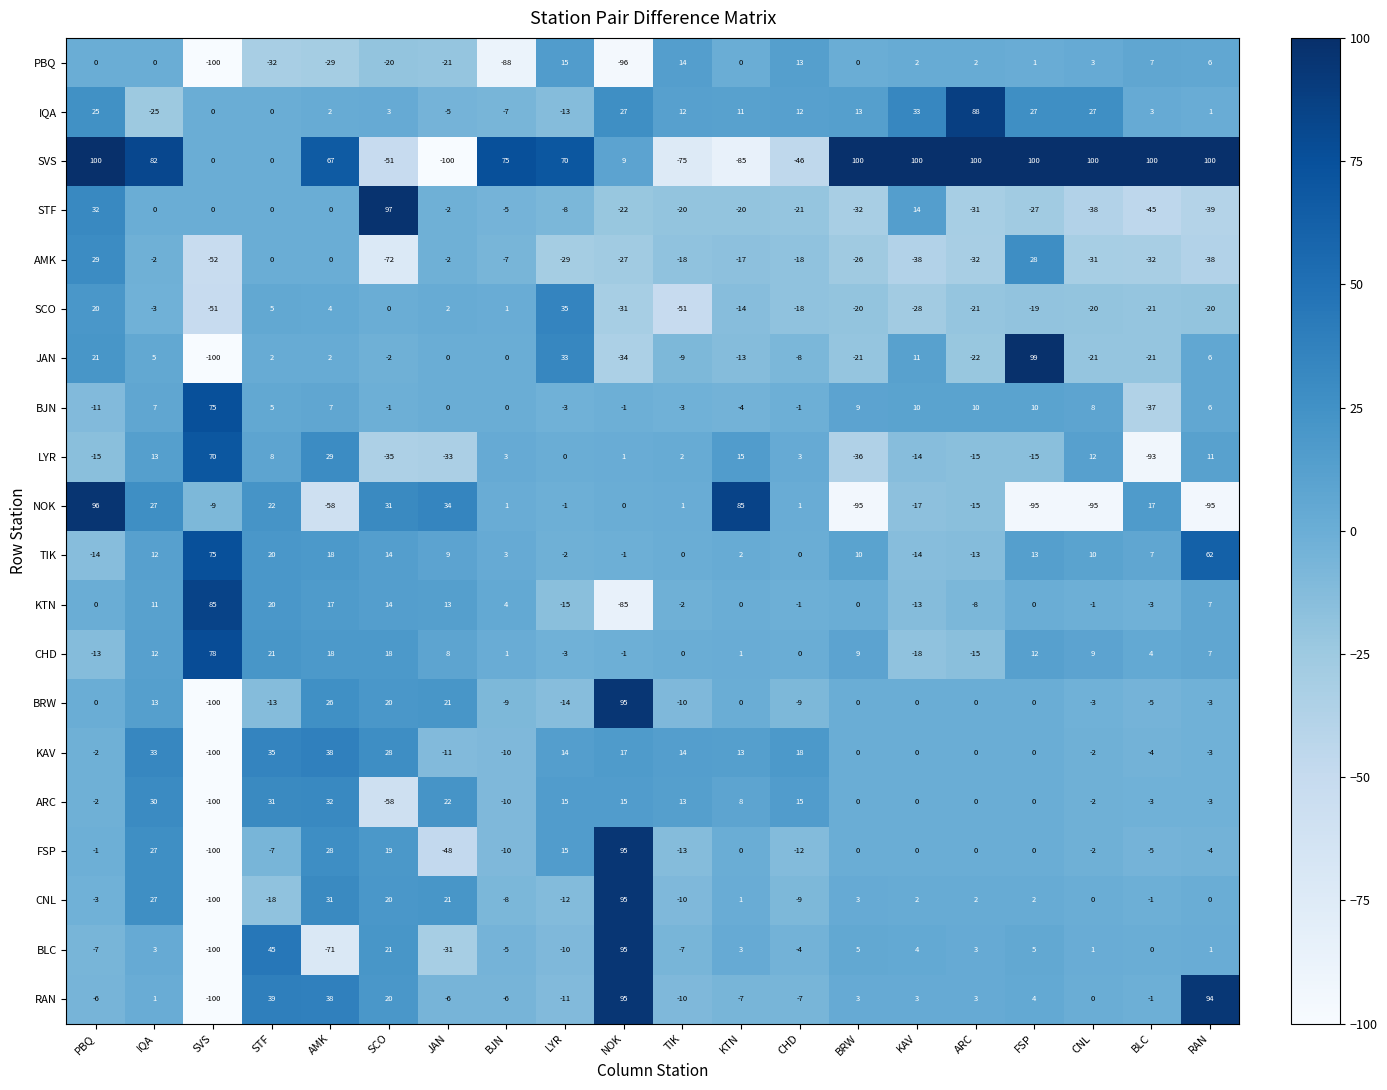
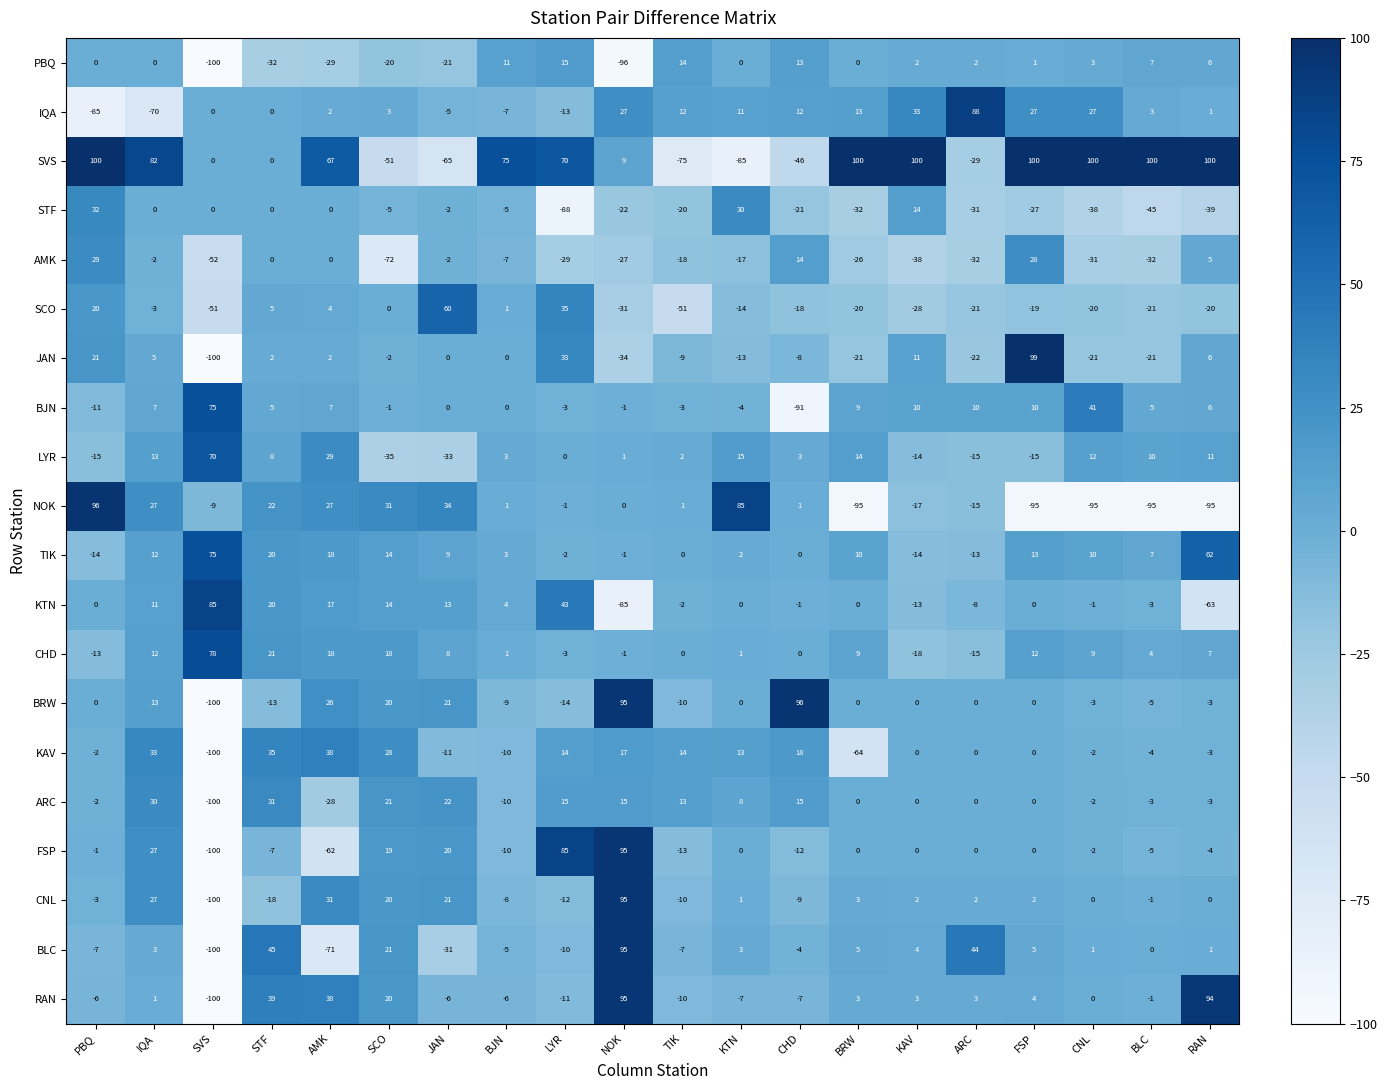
PBQ, BJN: -88 -> 11
IQA, PBQ: 25 -> -85
IQA, IQA: -25 -> -70
SVS, JAN: -100 -> -65
SVS, ARC: 100 -> -29
STF, SCO: 97 -> -5
STF, LYR: -8 -> -88
STF, KTN: -20 -> 30
AMK, CHD: -18 -> 14
AMK, RAN: -38 -> 5
SCO, JAN: 2 -> 60
BJN, CHD: -1 -> -91
BJN, CNL: 8 -> 41
BJN, BLC: -37 -> 5
LYR, BRW: -36 -> 14
LYR, BLC: -93 -> 10
NOK, AMK: -58 -> 27
NOK, BLC: 17 -> -95
KTN, LYR: -15 -> 43
KTN, RAN: 7 -> -63
BRW, CHD: -9 -> 96
KAV, BRW: 0 -> -64
ARC, AMK: 32 -> -28
ARC, SCO: -58 -> 21
FSP, AMK: 28 -> -62
FSP, JAN: -48 -> 20
FSP, LYR: 15 -> 85
BLC, ARC: 3 -> 44
